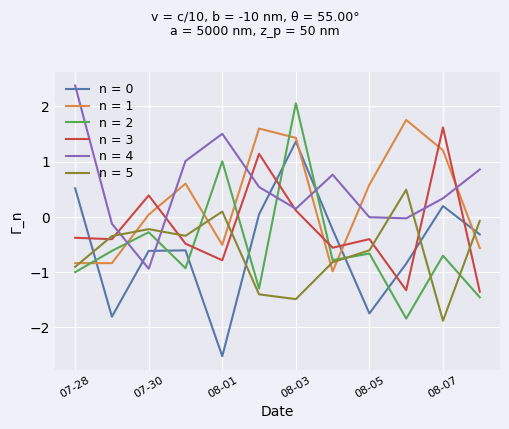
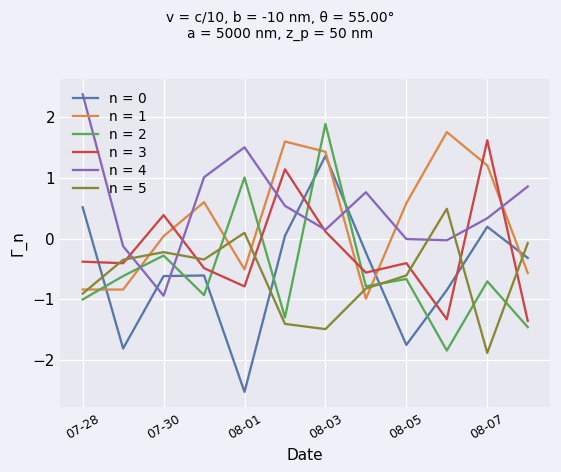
n = 2, 08-03: 2.1 -> 1.9
